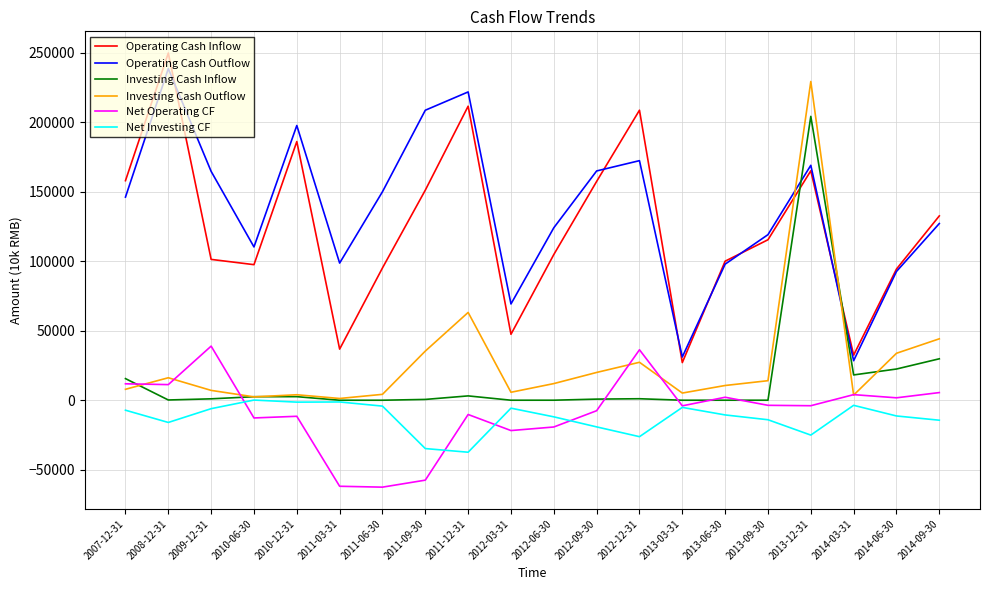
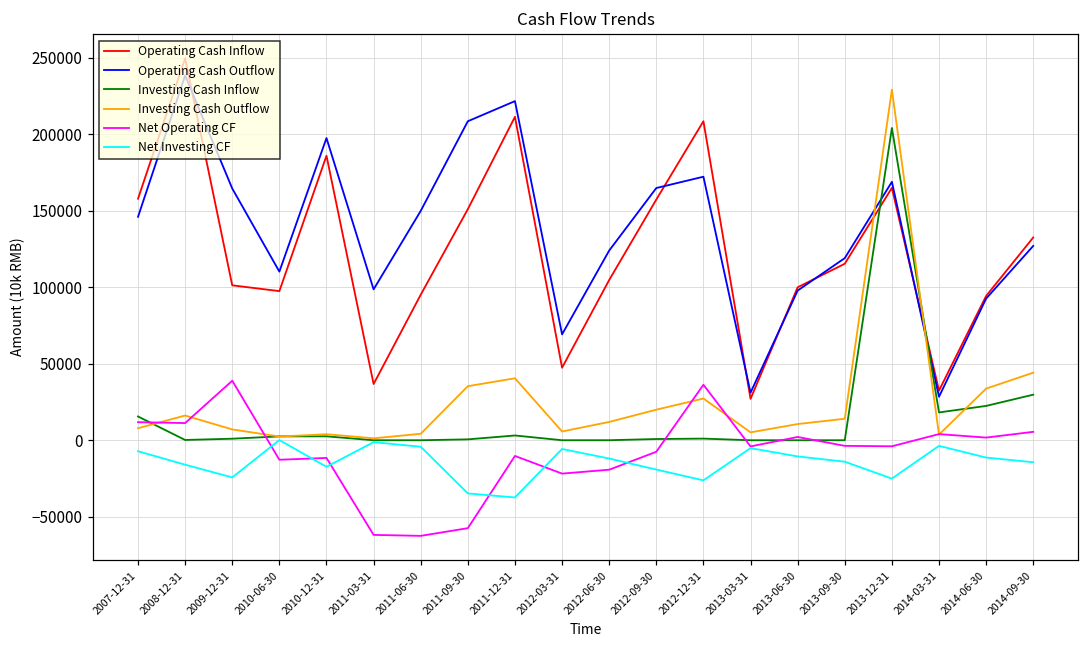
Net Investing CF, 2009-12-31: -6000 -> -24000
Net Investing CF, 2010-12-31: -1000 -> -17000
Investing Cash Outflow, 2011-12-31: 63000 -> 41000
